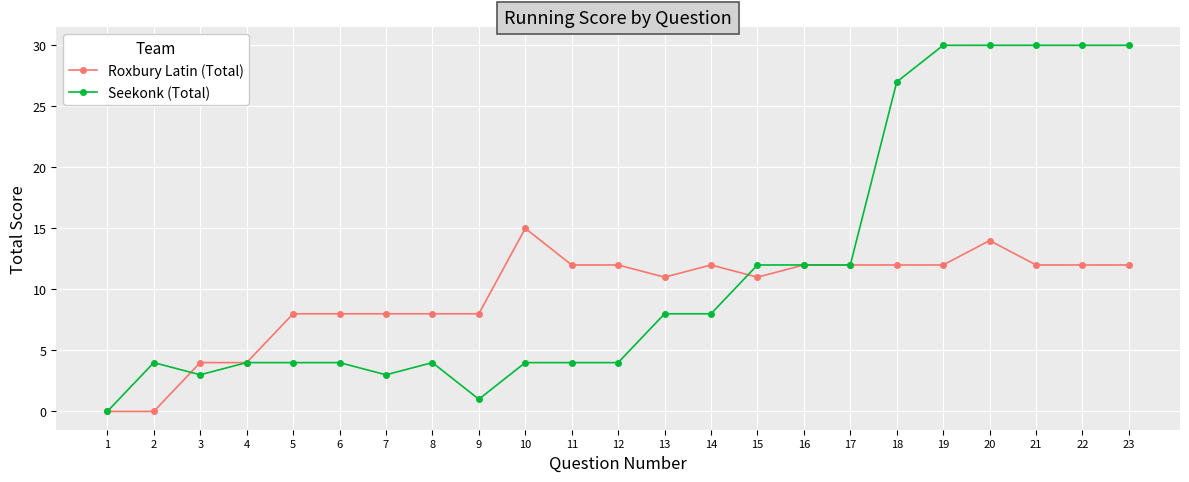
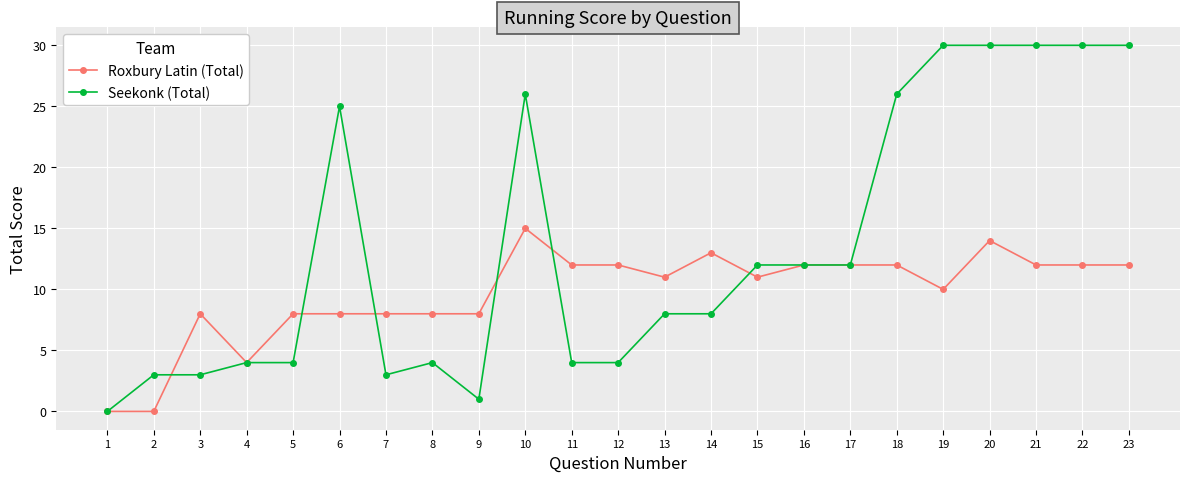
Seekonk (Total), 2: 4 -> 3
Roxbury Latin (Total), 3: 4 -> 8
Seekonk (Total), 6: 4 -> 25
Seekonk (Total), 10: 4 -> 26
Roxbury Latin (Total), 14: 12 -> 13
Seekonk (Total), 18: 27 -> 26
Roxbury Latin (Total), 19: 12 -> 10
